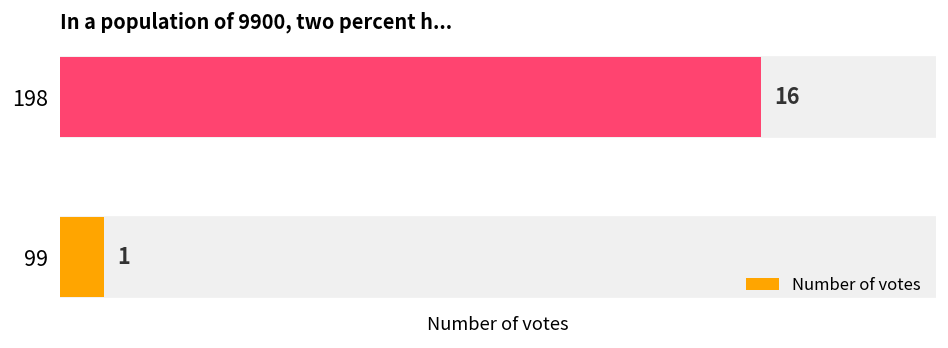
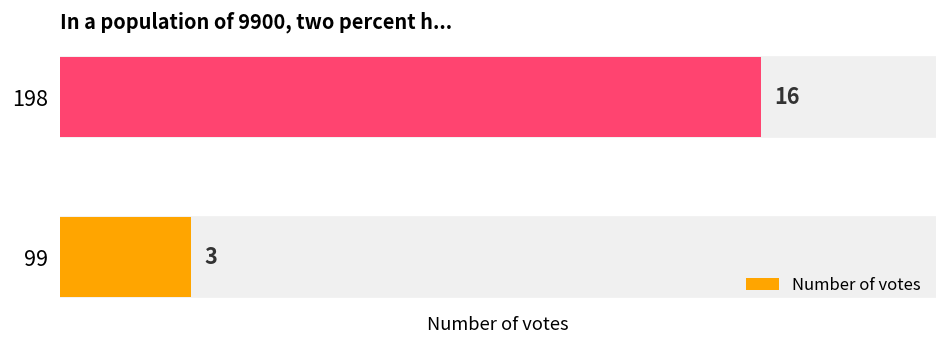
99: 1 -> 3
